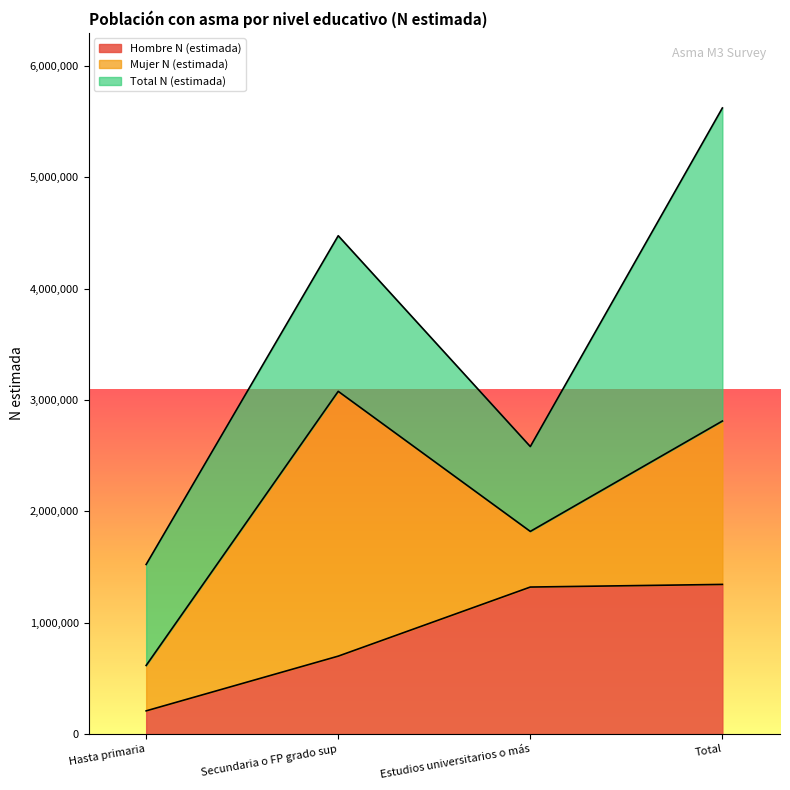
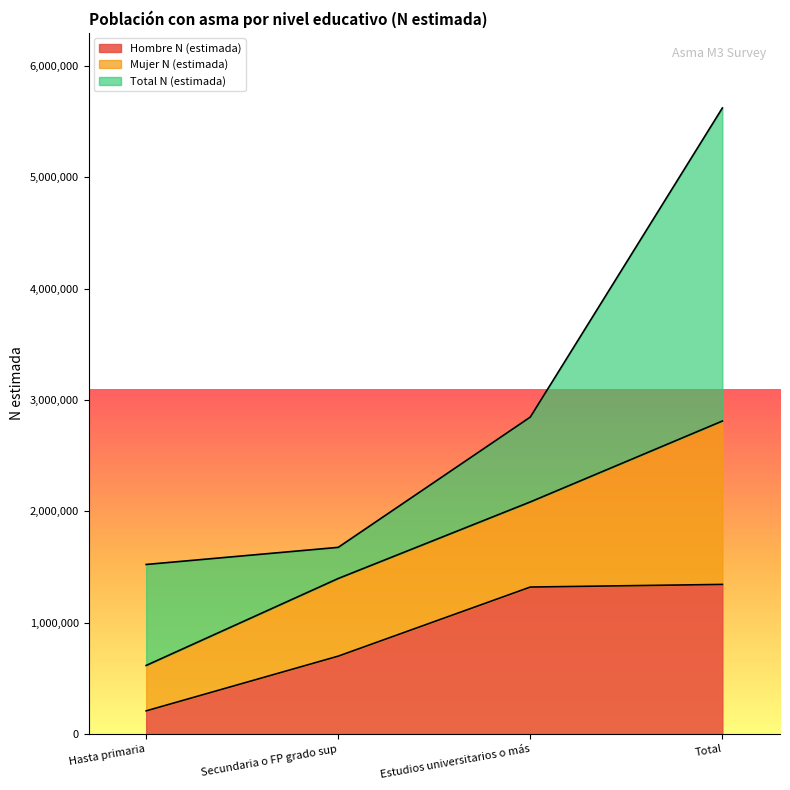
Mujer N (estimada), Secundaria o FP grado sup: 2,380,000 -> 700,000
Total N (estimada), Secundaria o FP grado sup: 1,400,000 -> 280,000
Mujer N (estimada), Estudios universitarios o más: 500,000 -> 760,000
